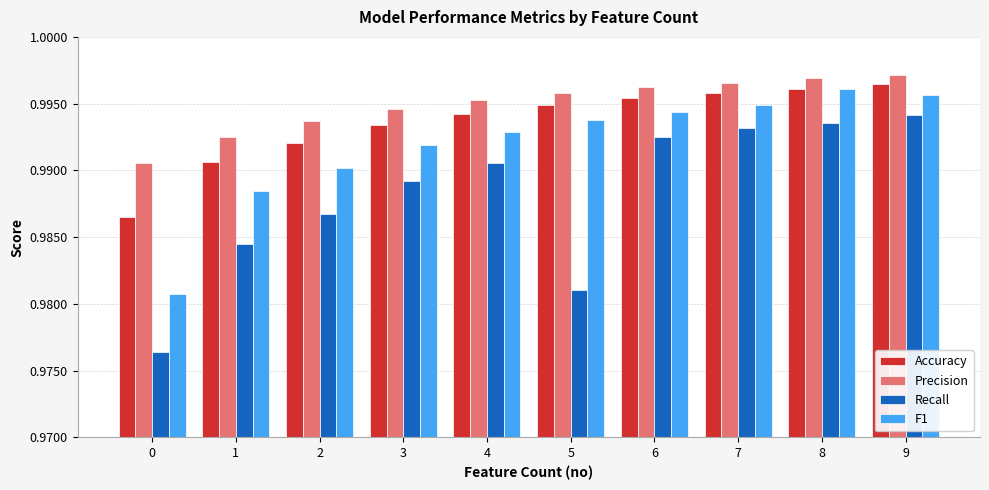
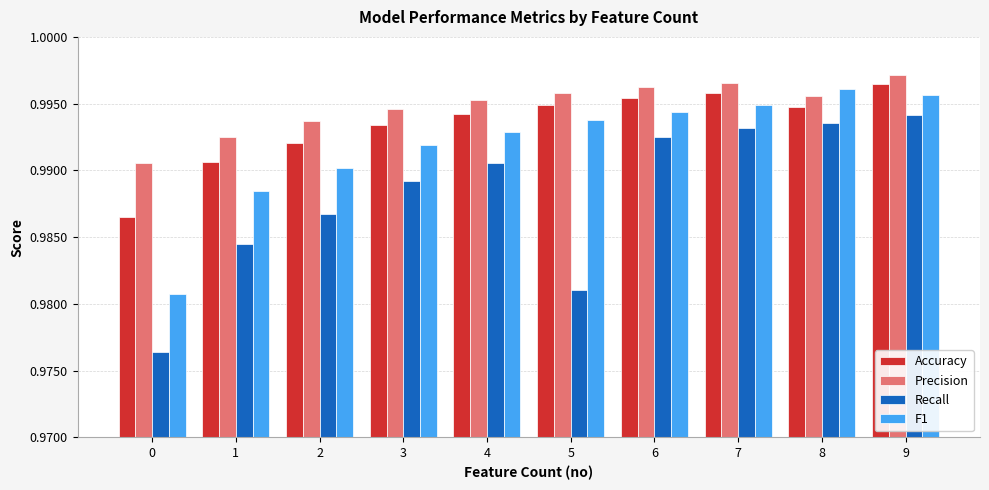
Accuracy, 8: 0.9961 -> 0.9948
Precision, 8: 0.9969 -> 0.9955
